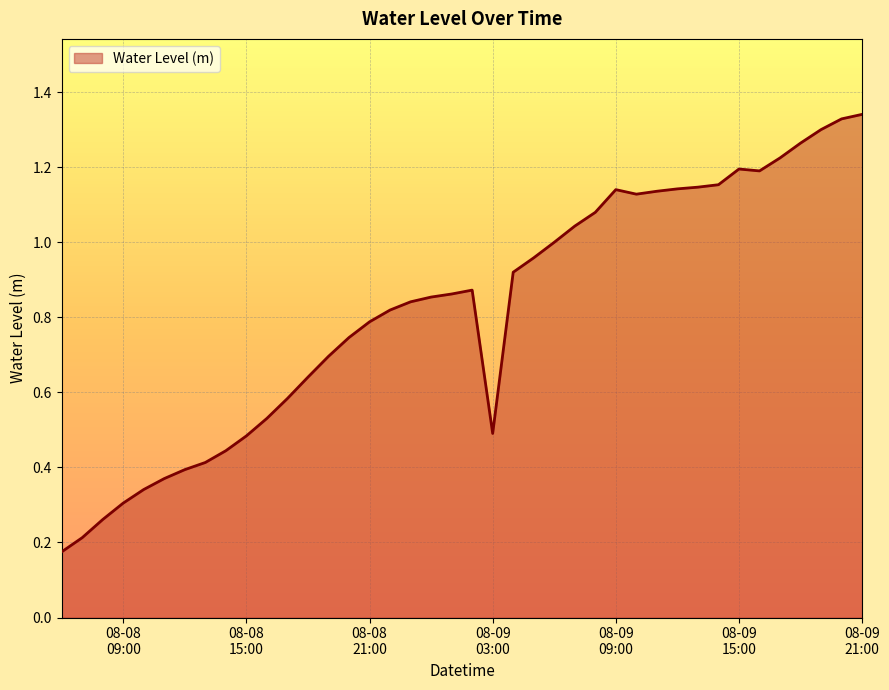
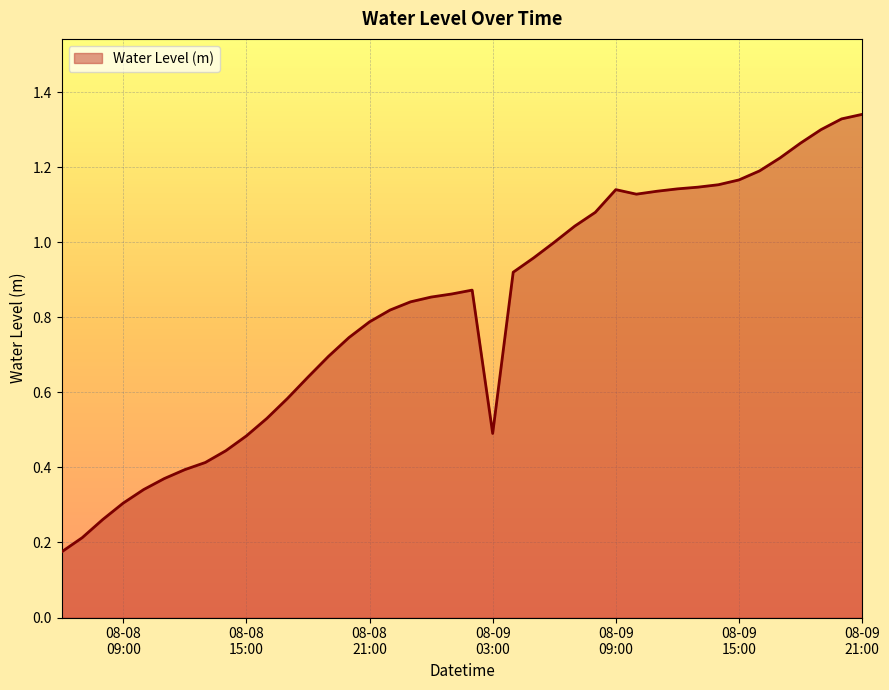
08-09 15:00: 1.20 -> 1.17
